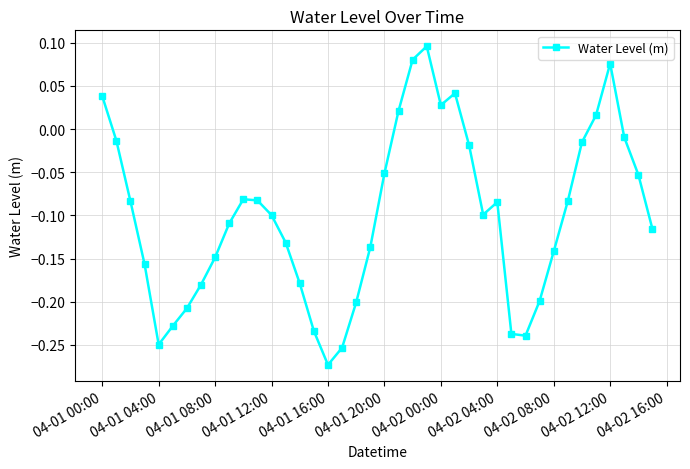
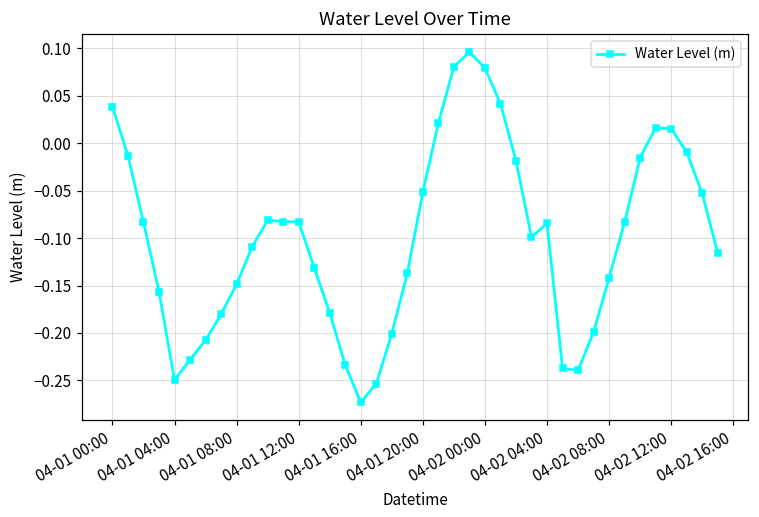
04-01 12:00: -0.10 -> -0.08
04-02 00:00: 0.03 -> 0.08
04-02 12:00: 0.08 -> 0.02
